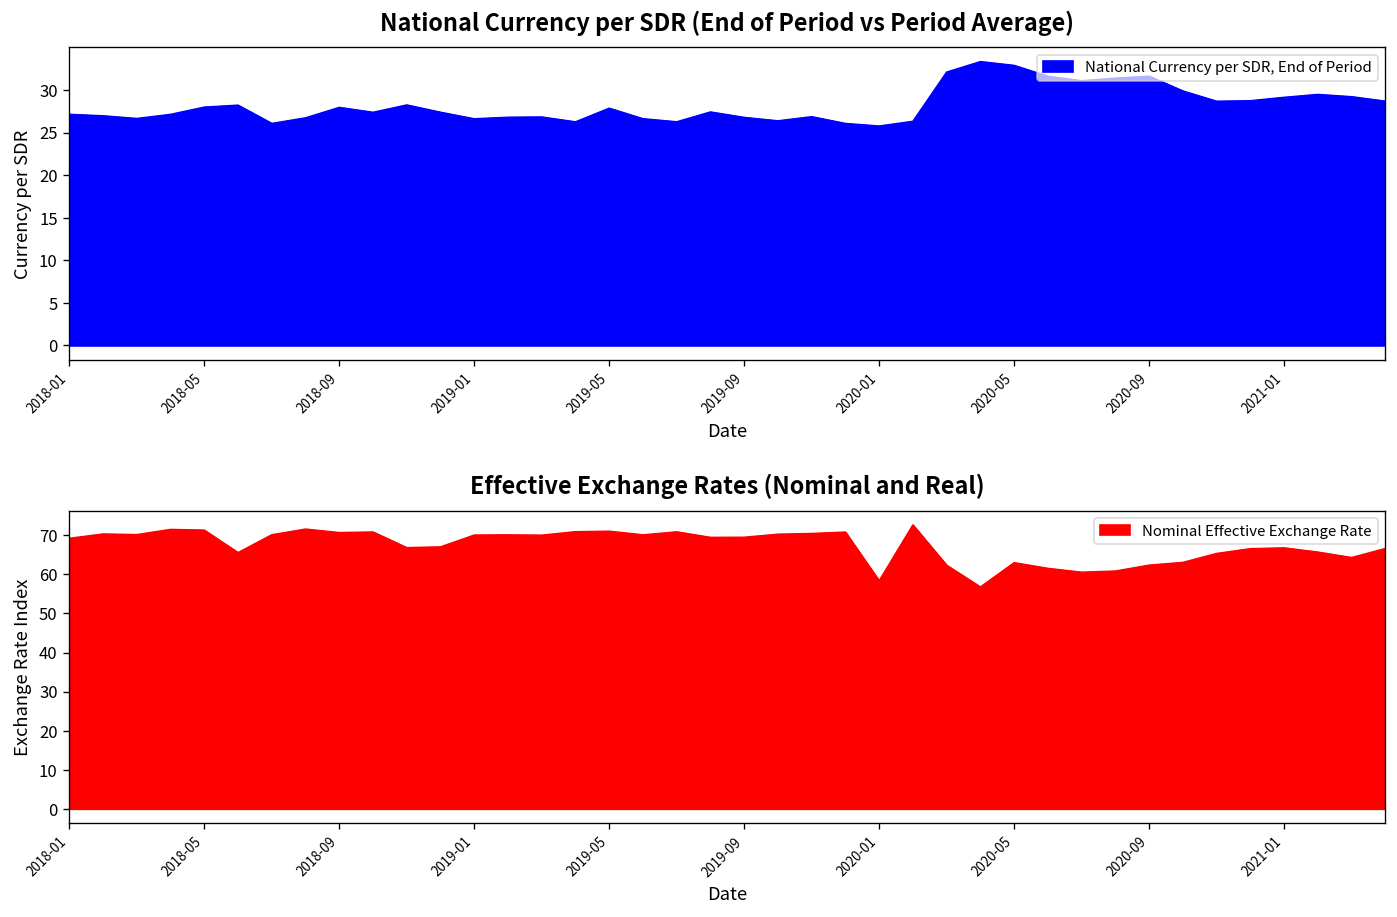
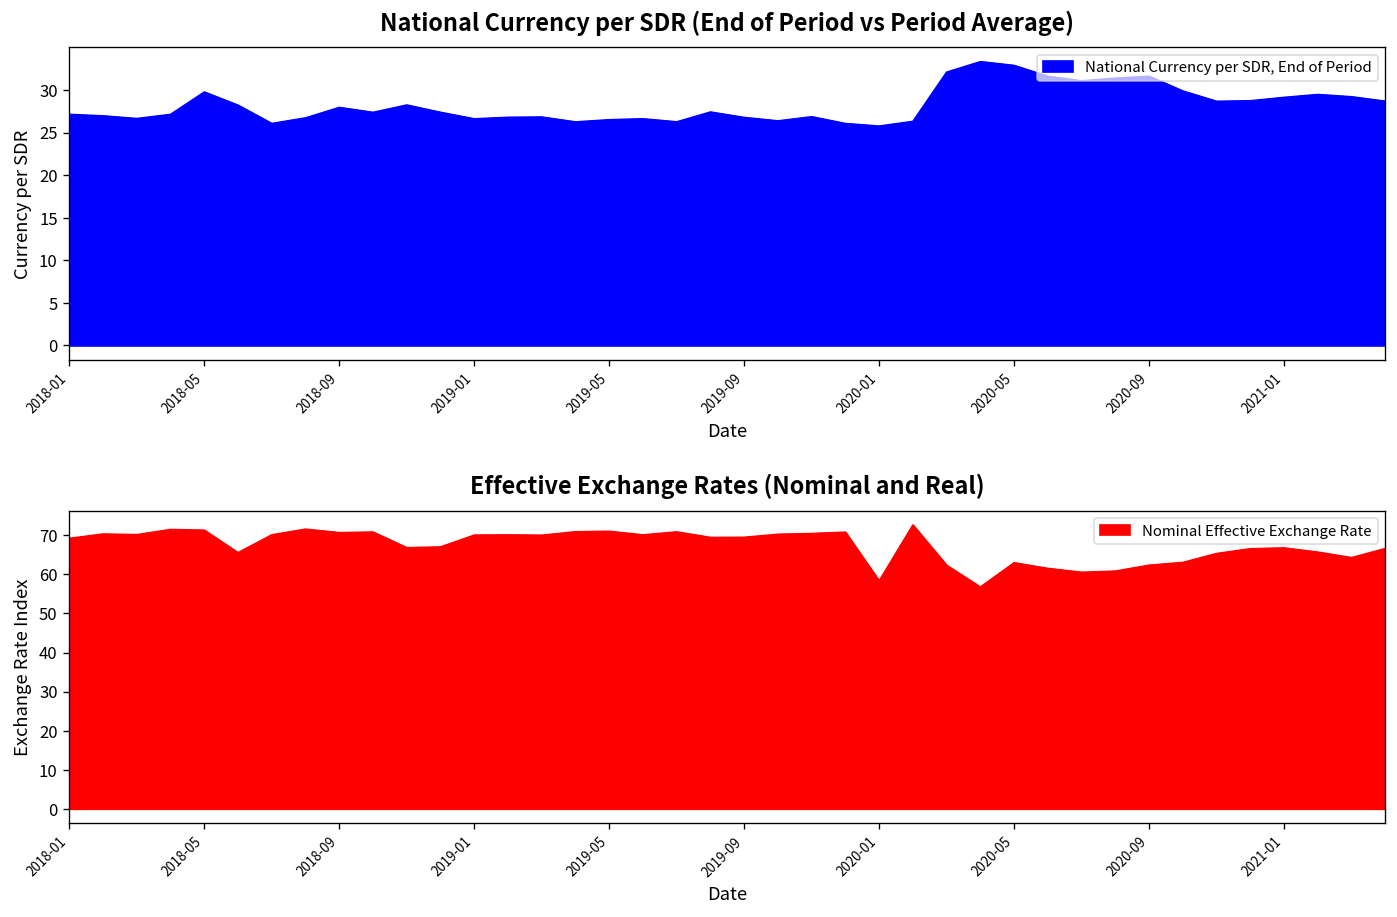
National Currency per SDR (End of Period vs Period Average), 2018-05: 28 -> 30
National Currency per SDR (End of Period vs Period Average), 2019-05: 28 -> 27
